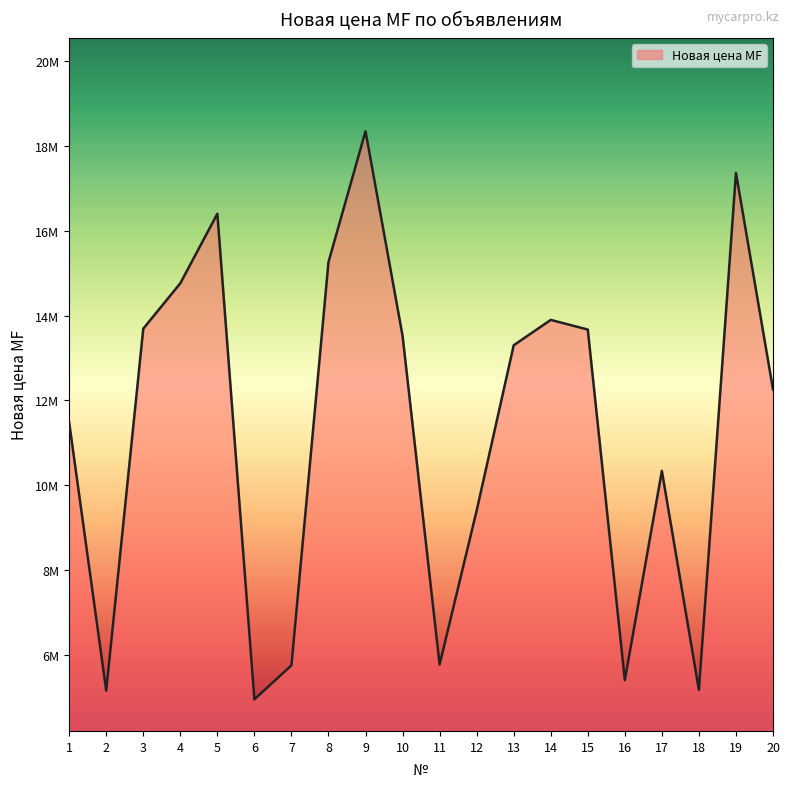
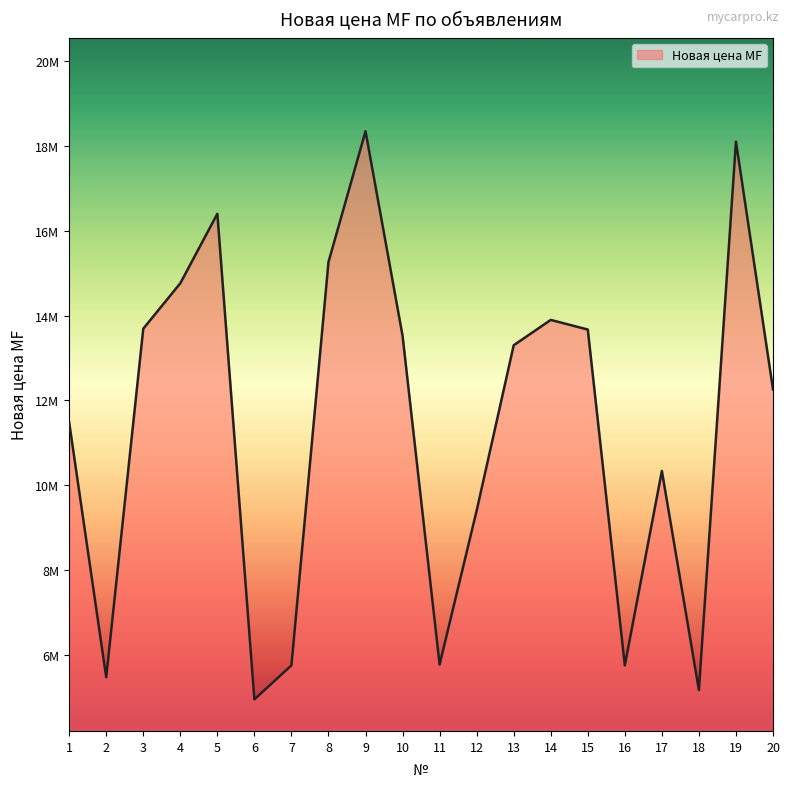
2: 5200000 -> 5500000
16: 5400000 -> 5800000
19: 17400000 -> 18100000
